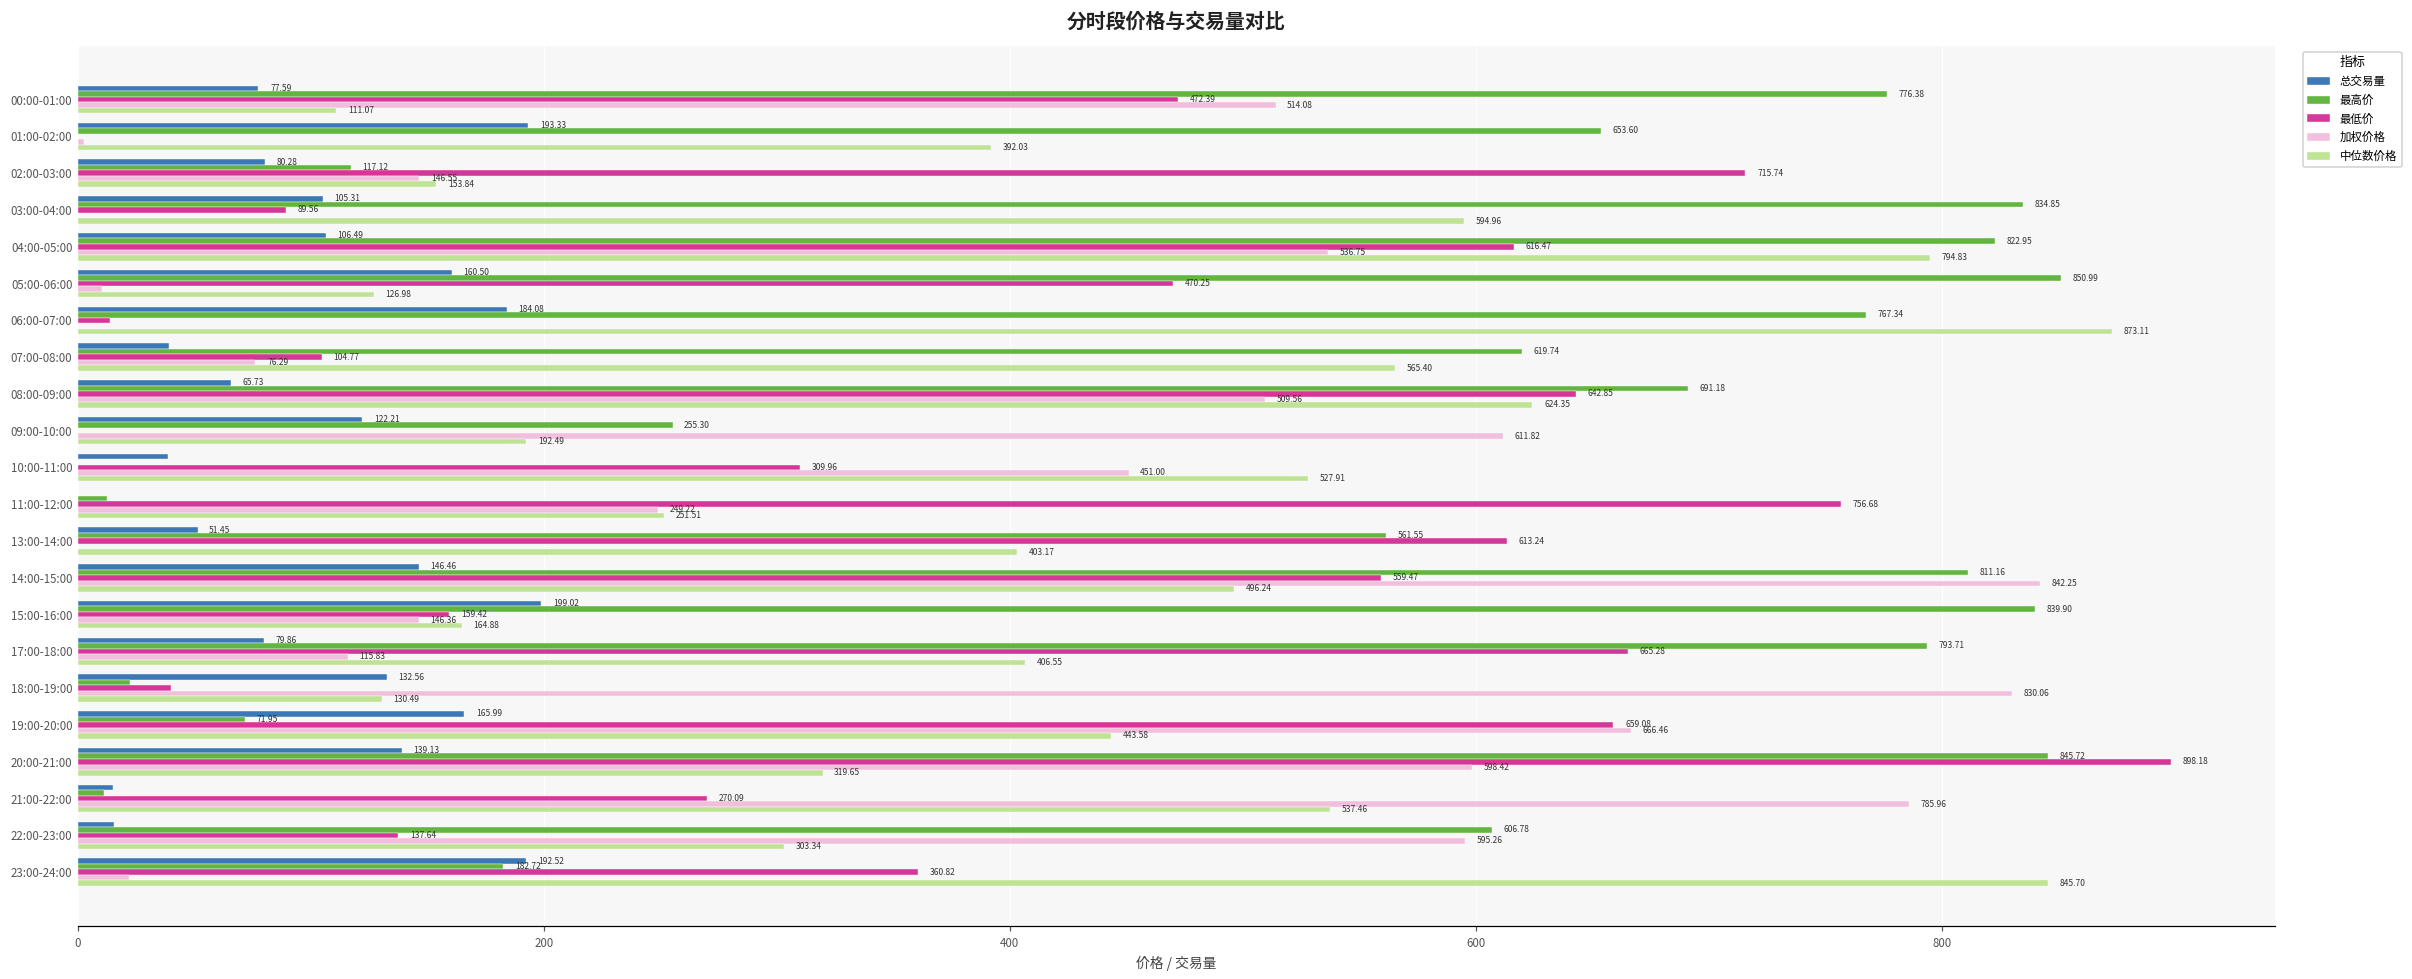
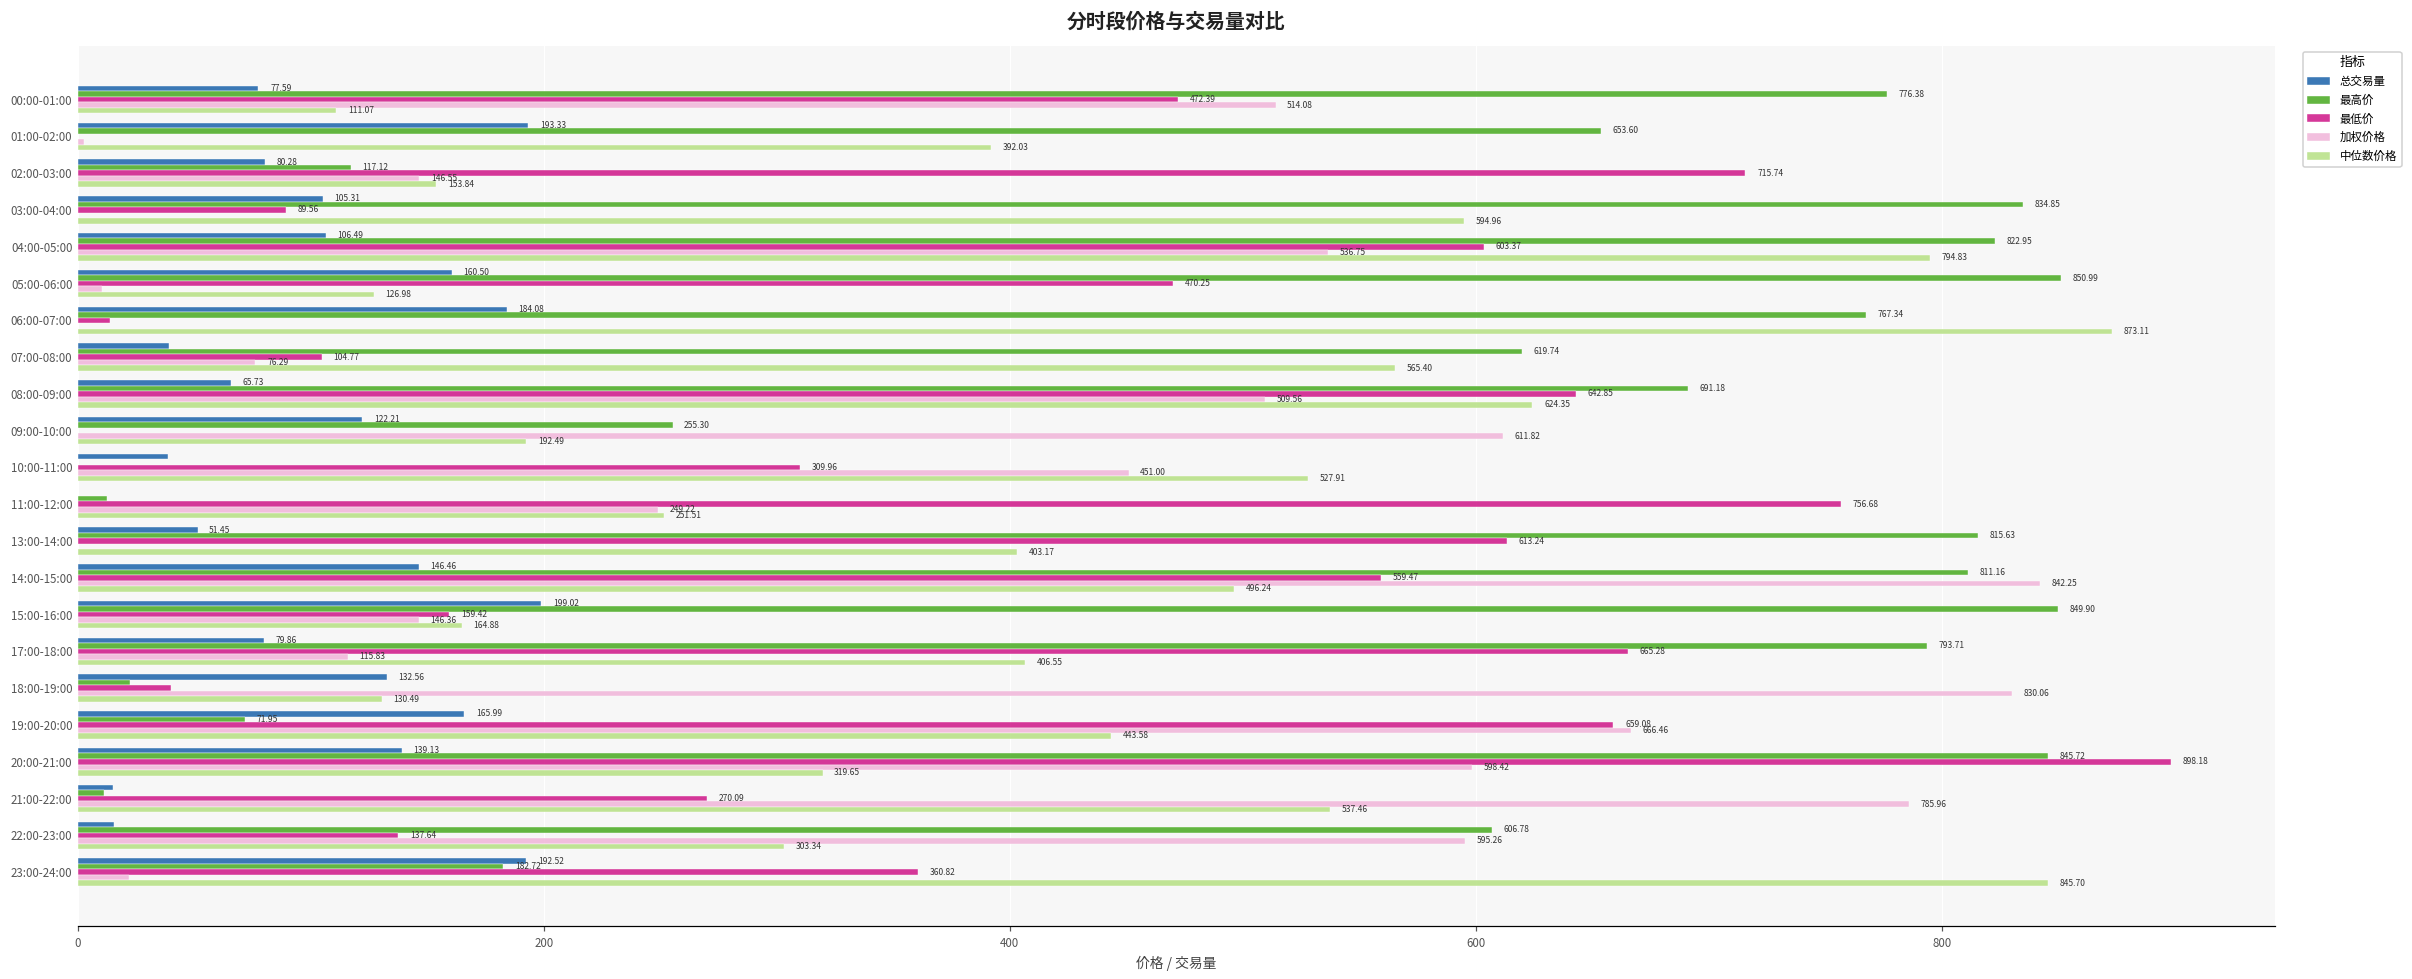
最低价, 04:00-05:00: 616.47 -> 603.37
最高价, 13:00-14:00: 561.55 -> 815.63
最高价, 15:00-16:00: 839.90 -> 849.90
